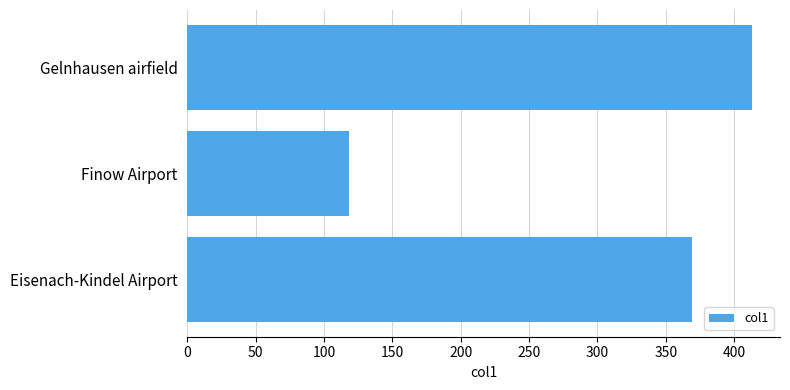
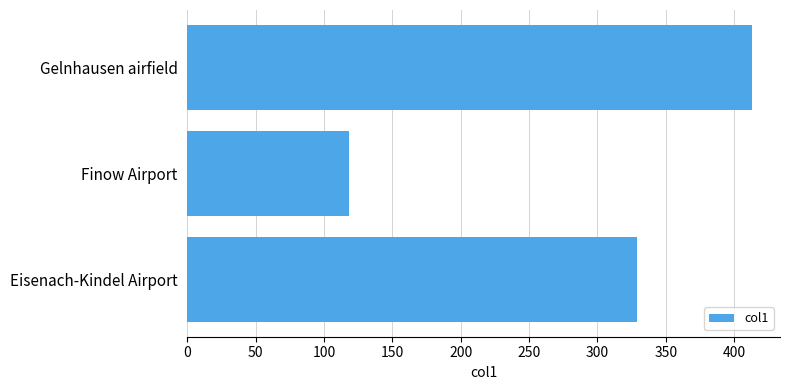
Eisenach-Kindel Airport: 369 -> 329
